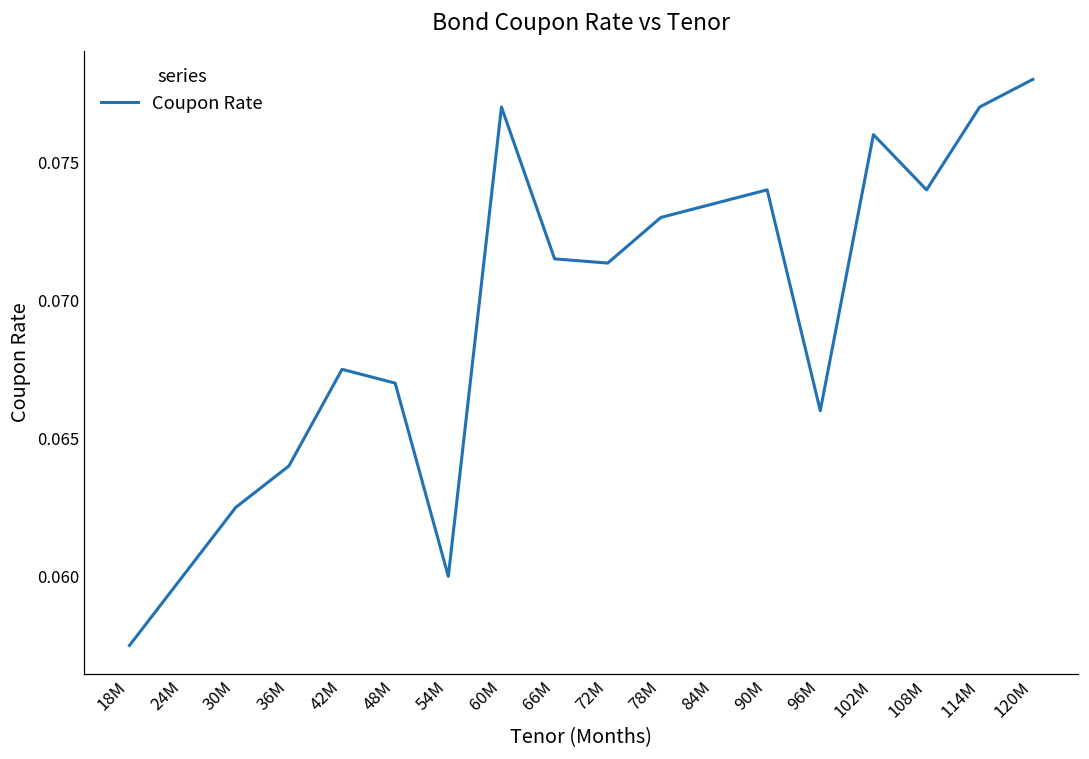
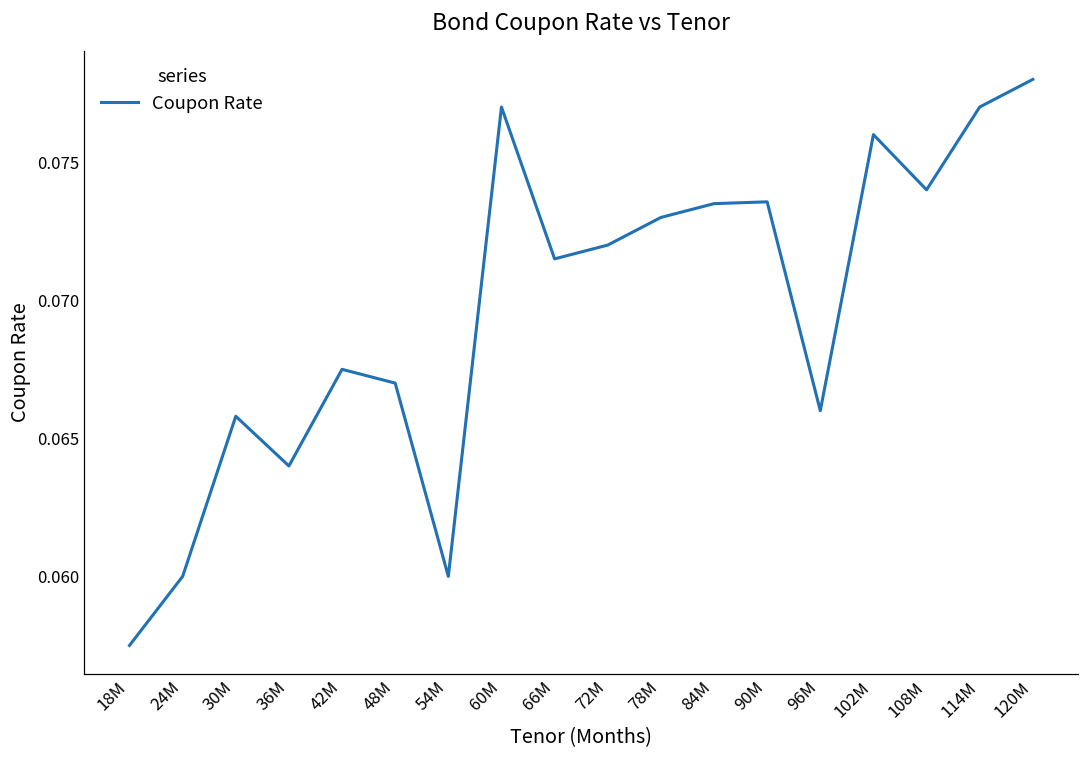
30M: 0.0625 -> 0.0658
72M: 0.0713 -> 0.0720
90M: 0.0740 -> 0.0736
